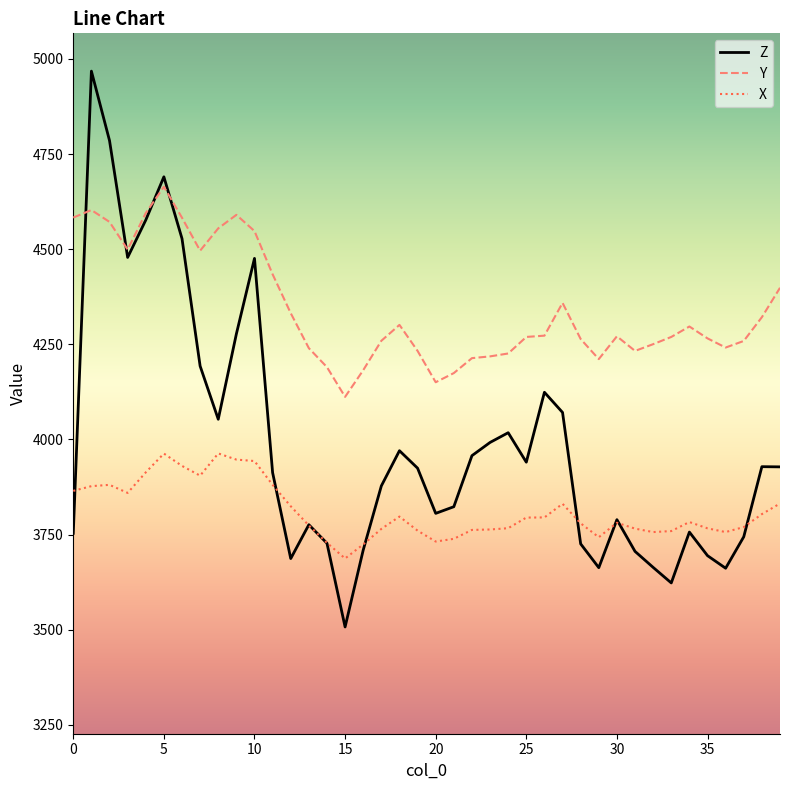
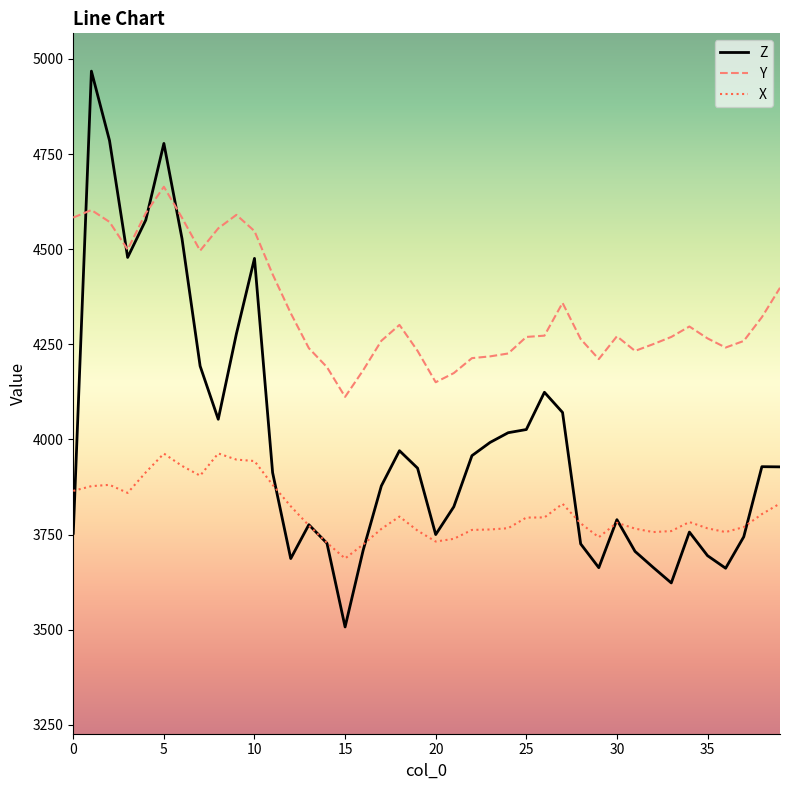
Z, 5: 4690 -> 4780
Z, 20: 3810 -> 3750
Z, 25: 3940 -> 4030
